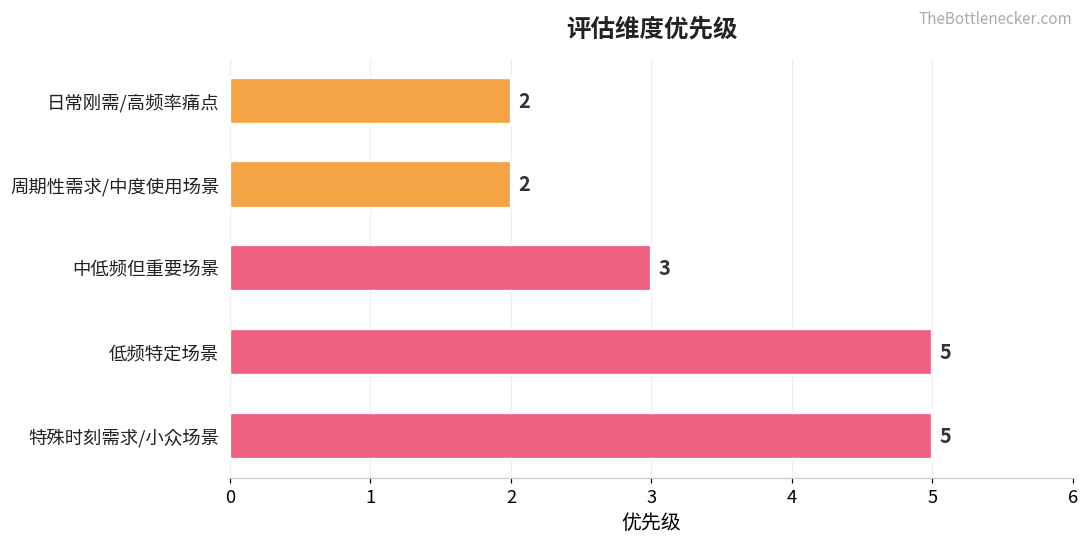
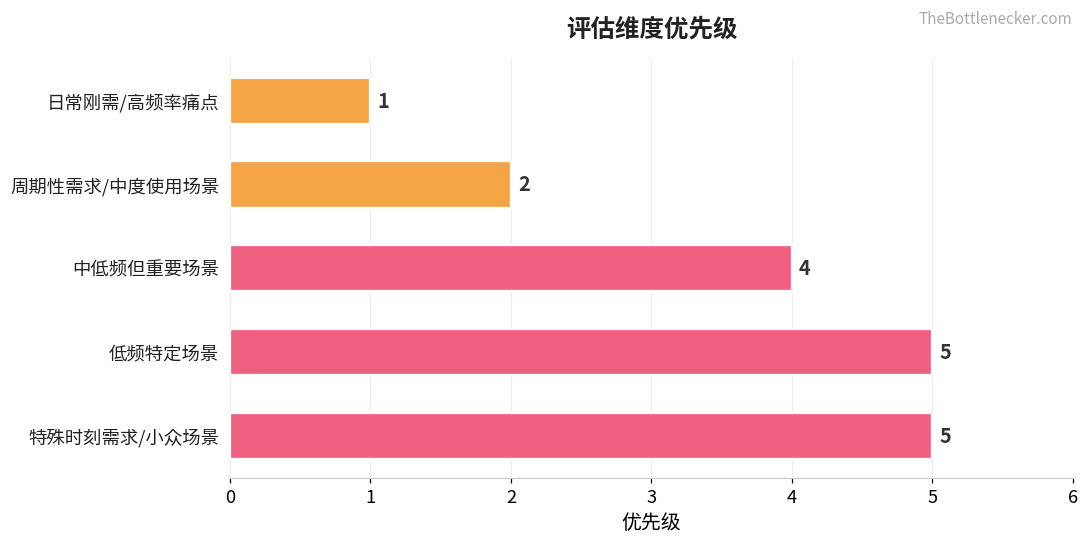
日常刚需/高频率痛点: 2 -> 1
中低频但重要场景: 3 -> 4
